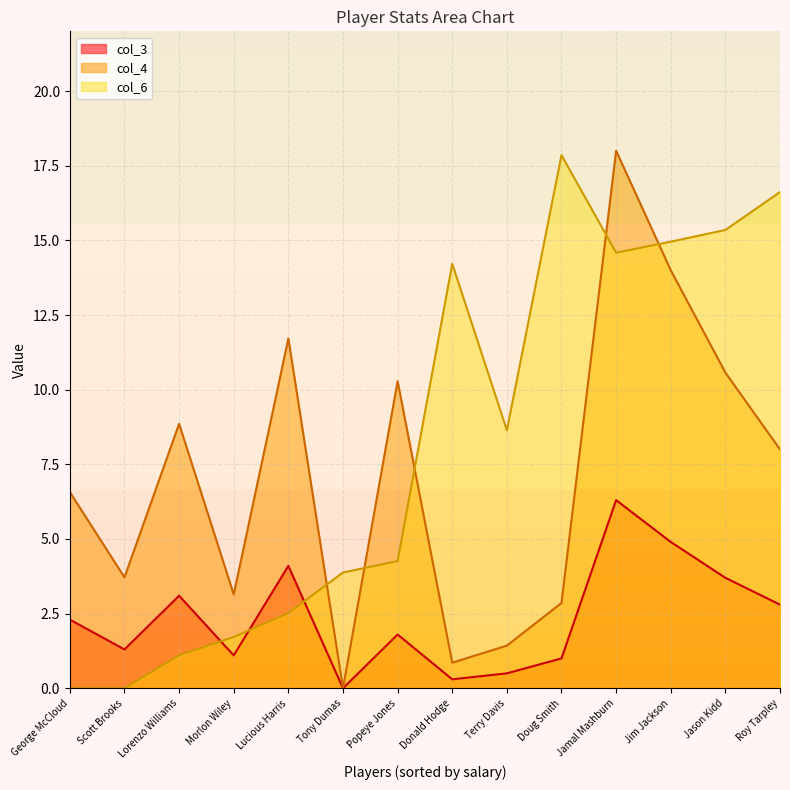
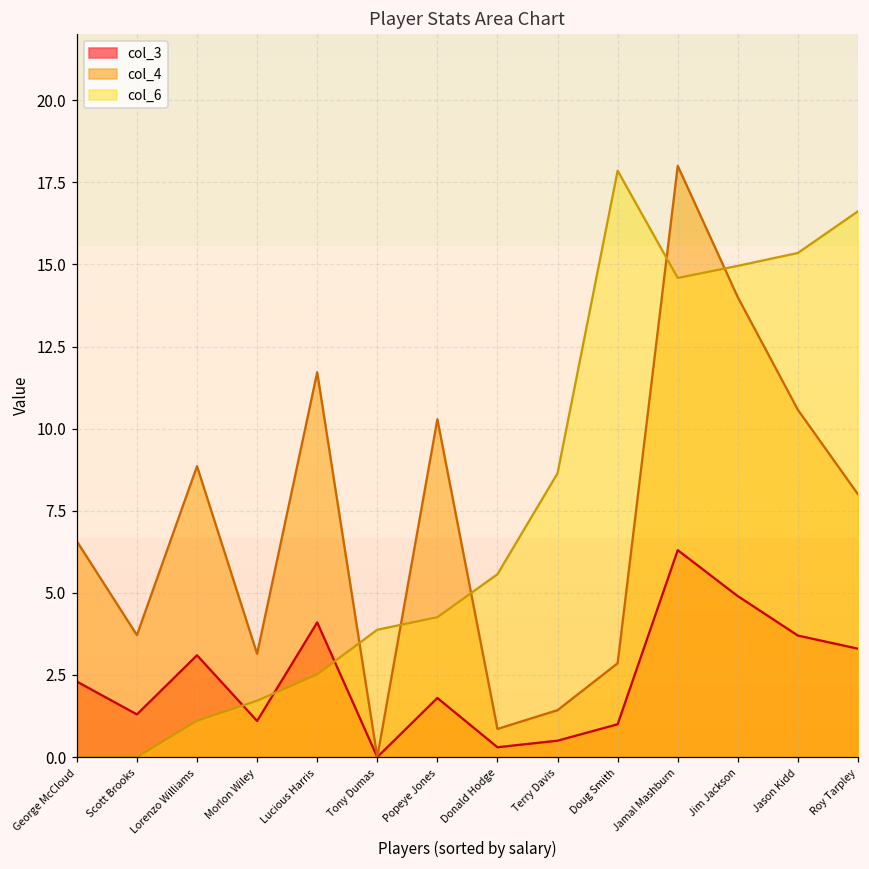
col_6, Donald Hodge: 14.2 -> 5.6
col_3, Roy Tarpley: 2.8 -> 3.3
